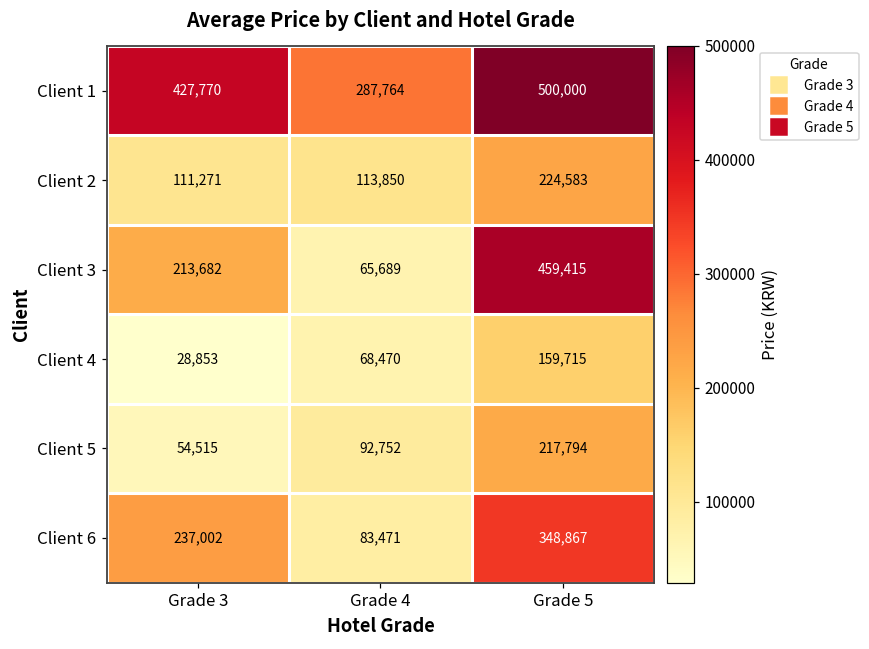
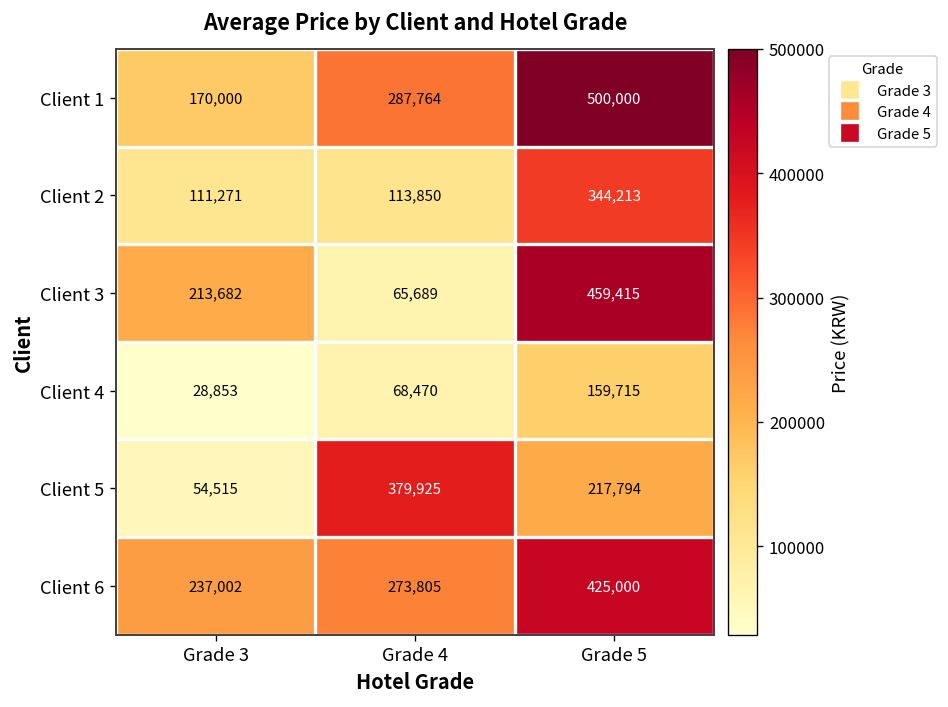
Client 1, Grade 3: 427,770 -> 170,000
Client 2, Grade 5: 224,583 -> 344,213
Client 5, Grade 4: 92,752 -> 379,925
Client 6, Grade 4: 83,471 -> 273,805
Client 6, Grade 5: 348,867 -> 425,000
